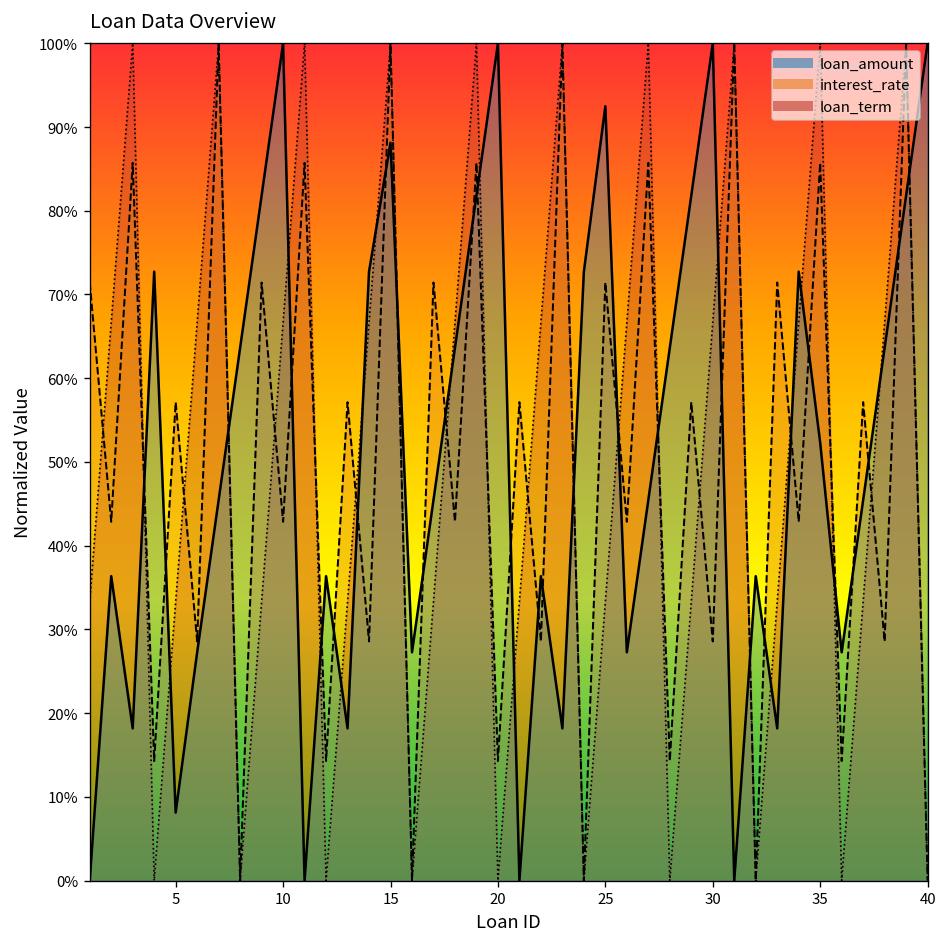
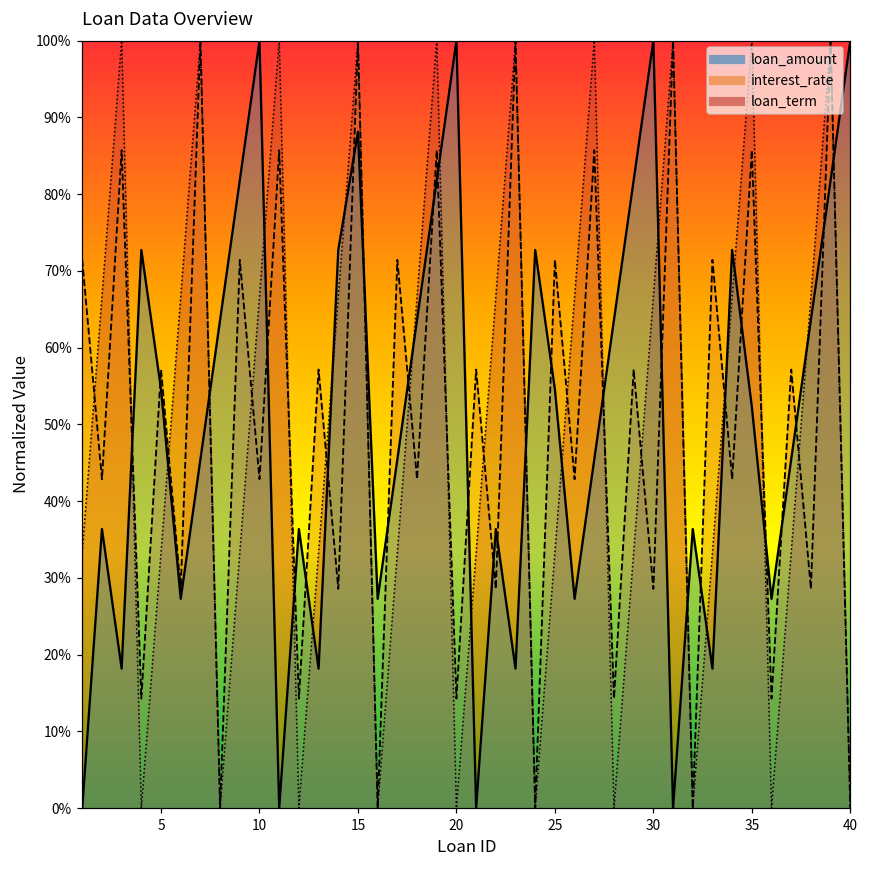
loan_amount, 5: 8% -> 55%
loan_amount, 25: 92% -> 55%
